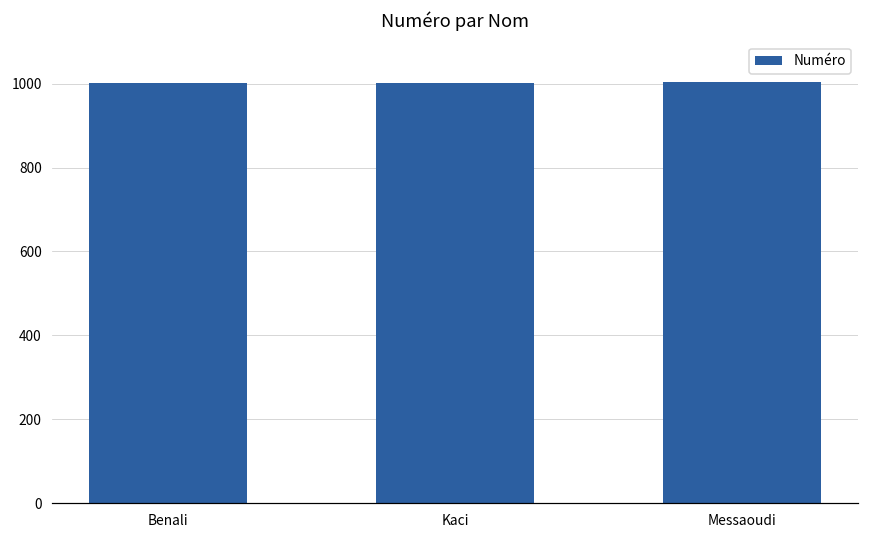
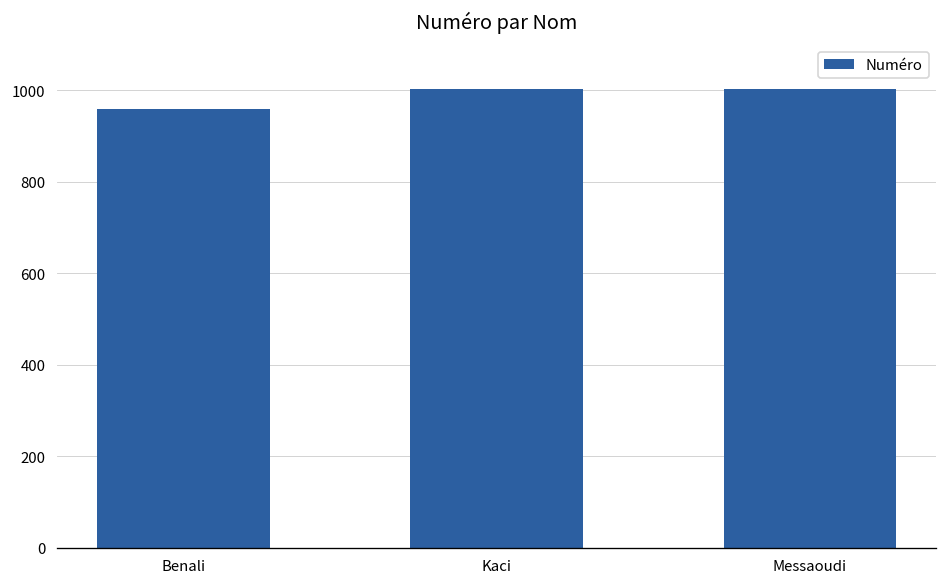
Benali: 1000 -> 960
